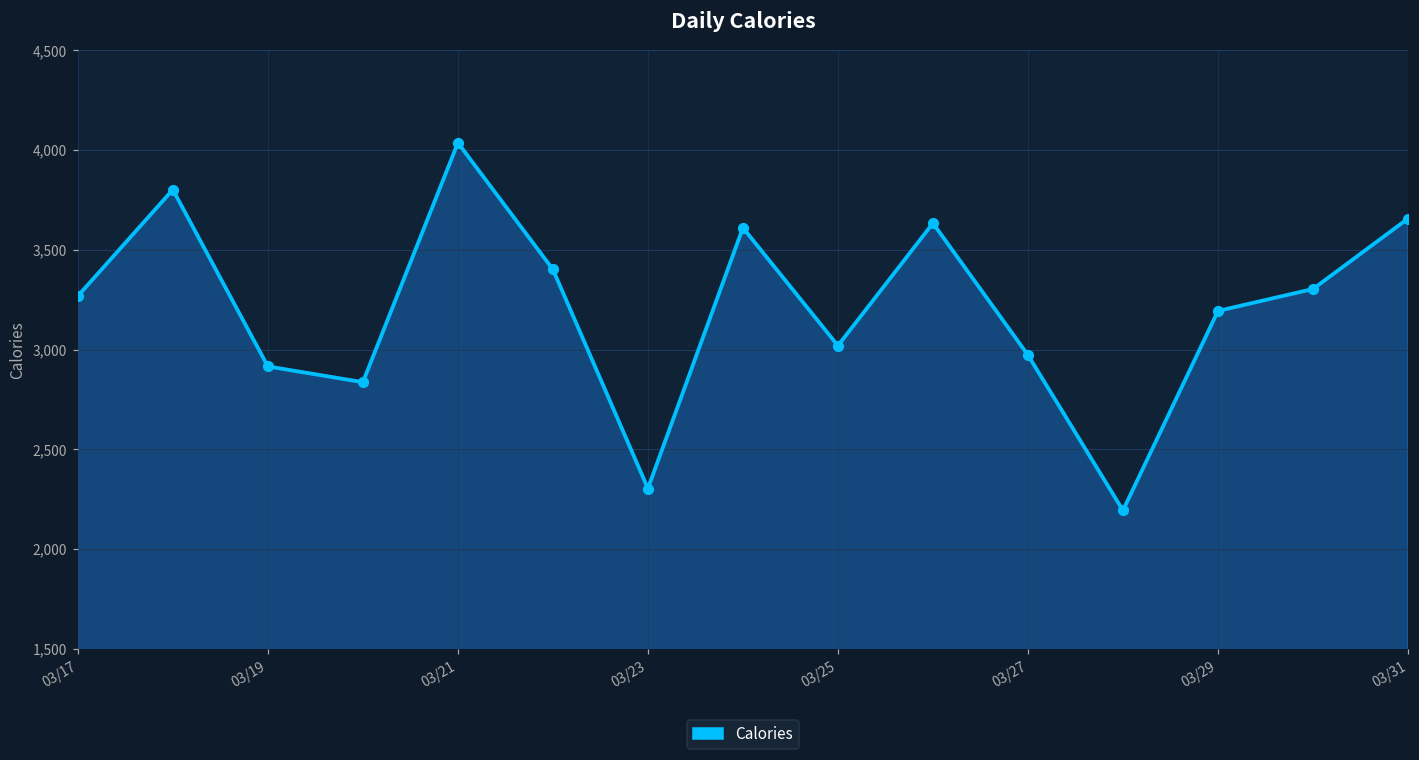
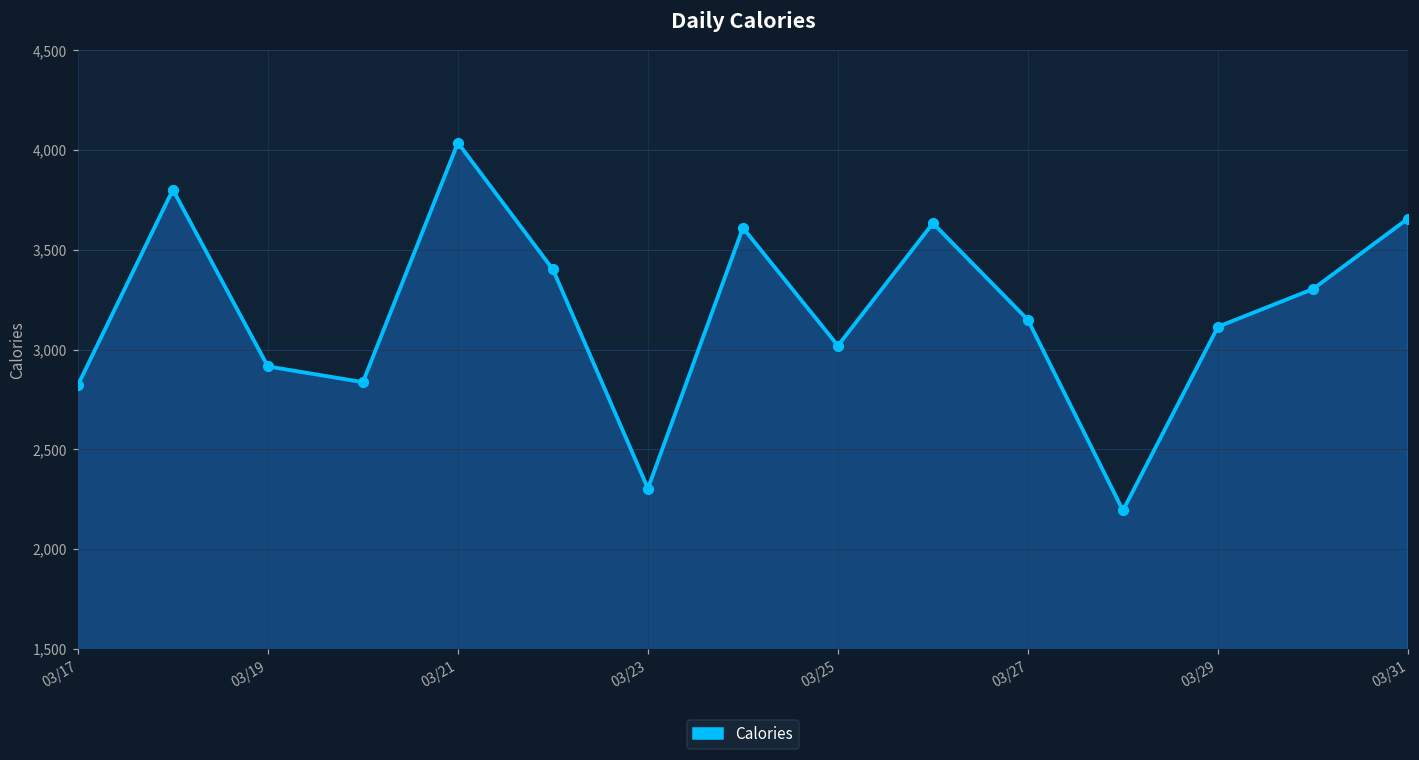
03/17: 3,270 -> 2,820
03/27: 2,970 -> 3,150
03/29: 3,190 -> 3,120
